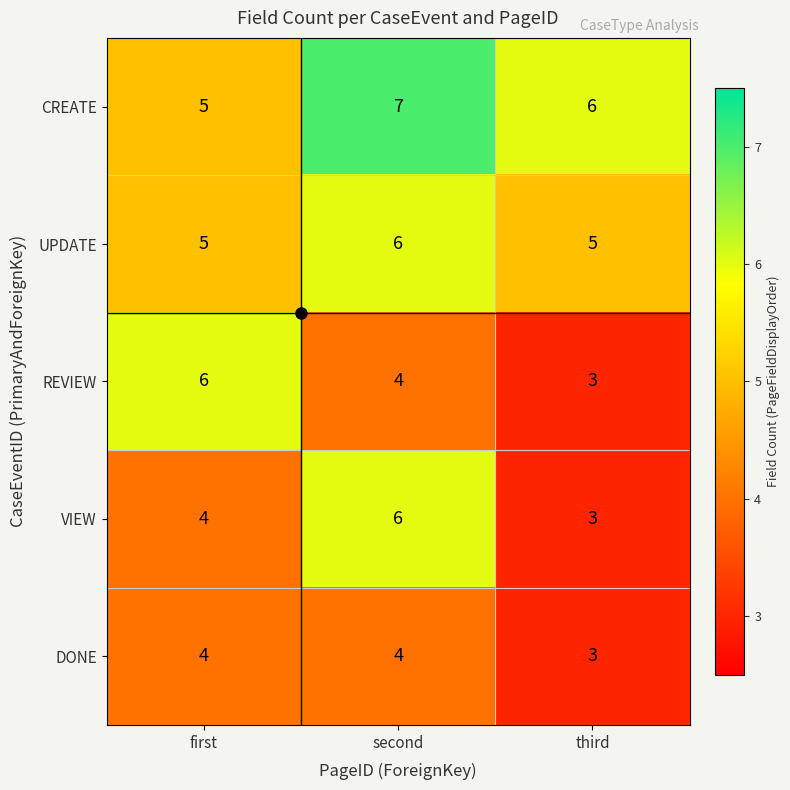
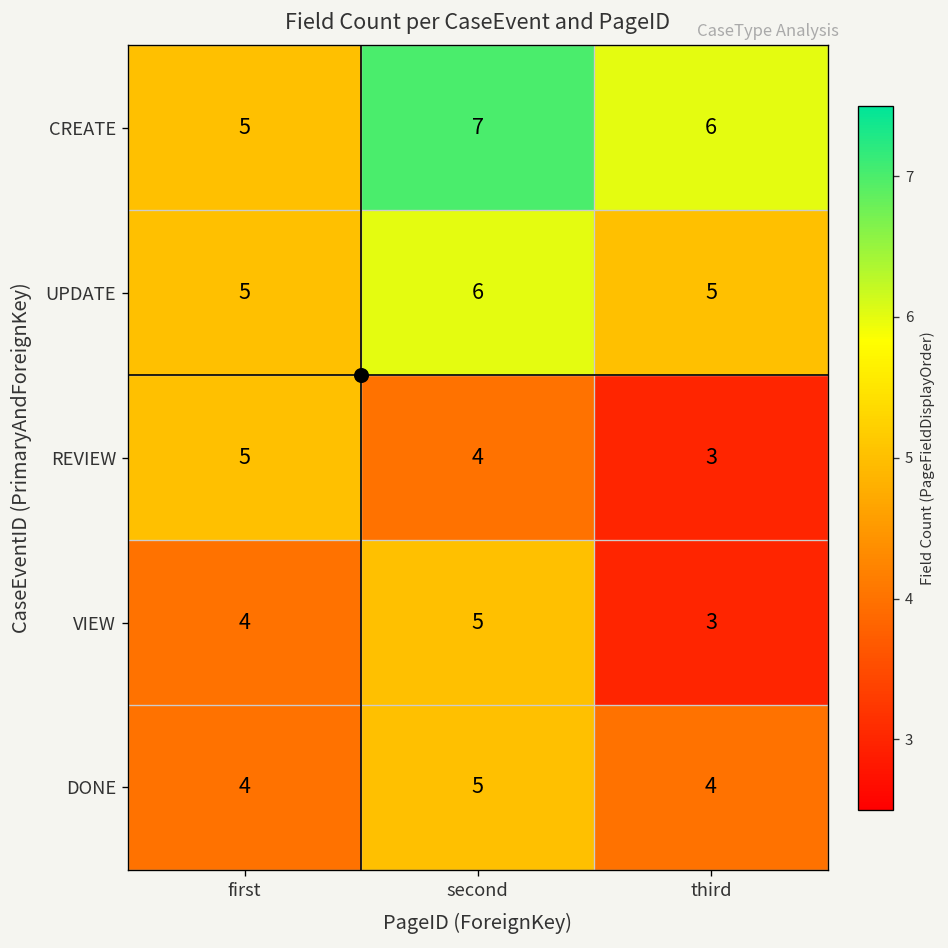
REVIEW, first: 6 -> 5
VIEW, second: 6 -> 5
DONE, second: 4 -> 5
DONE, third: 3 -> 4
